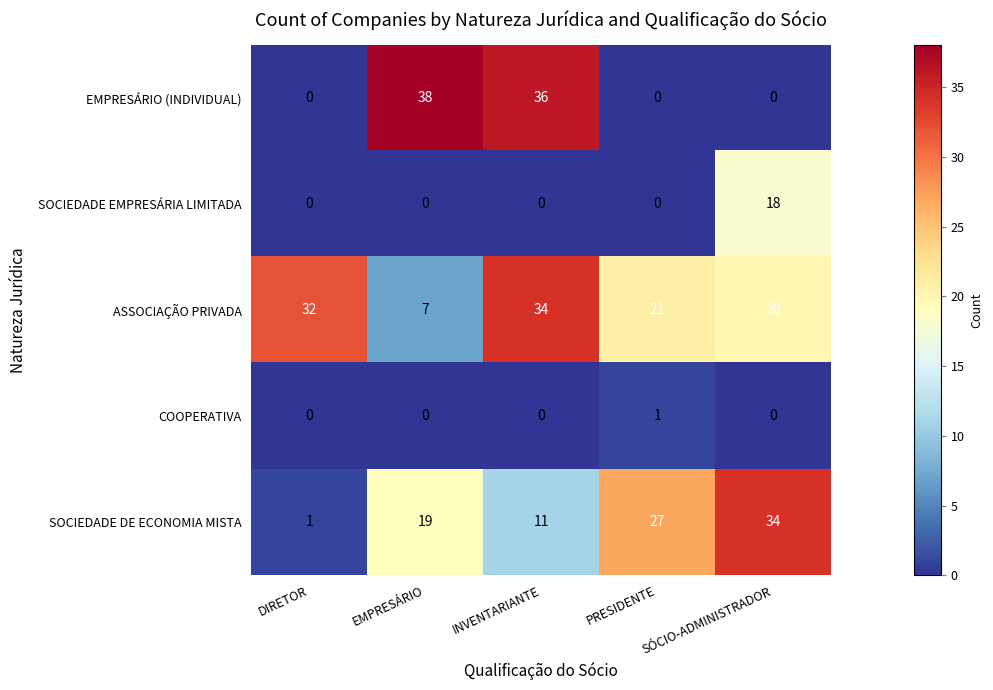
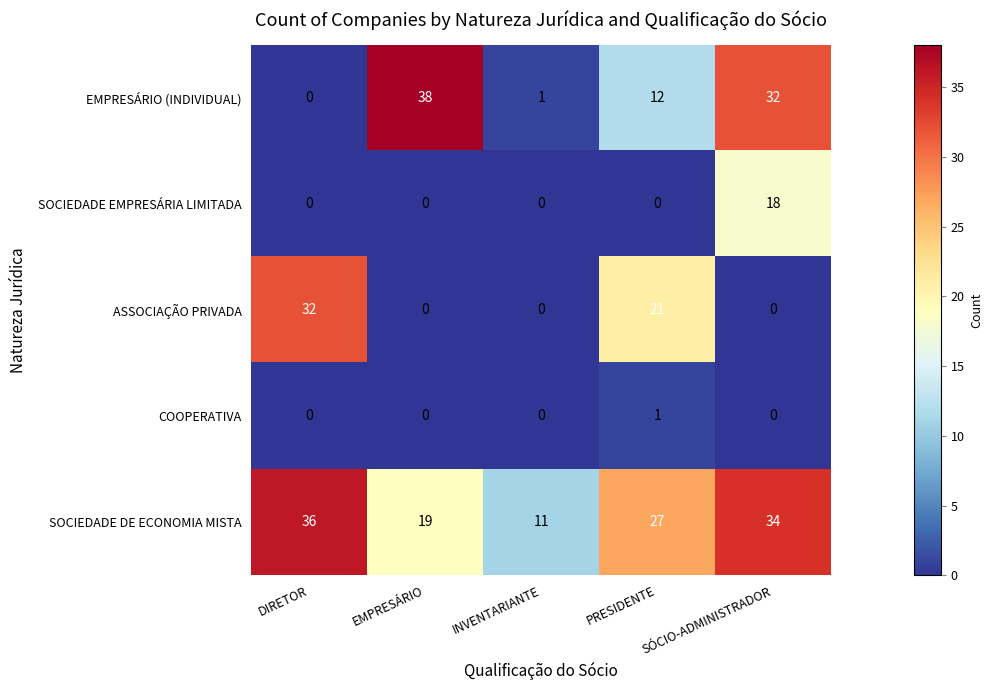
EMPRESÁRIO (INDIVIDUAL), INVENTARIANTE: 36 -> 1
EMPRESÁRIO (INDIVIDUAL), PRESIDENTE: 0 -> 12
EMPRESÁRIO (INDIVIDUAL), SÓCIO-ADMINISTRADOR: 0 -> 32
ASSOCIAÇÃO PRIVADA, EMPRESÁRIO: 7 -> 0
ASSOCIAÇÃO PRIVADA, INVENTARIANTE: 34 -> 0
ASSOCIAÇÃO PRIVADA, SÓCIO-ADMINISTRADOR: 20 -> 0
SOCIEDADE DE ECONOMIA MISTA, DIRETOR: 1 -> 36
